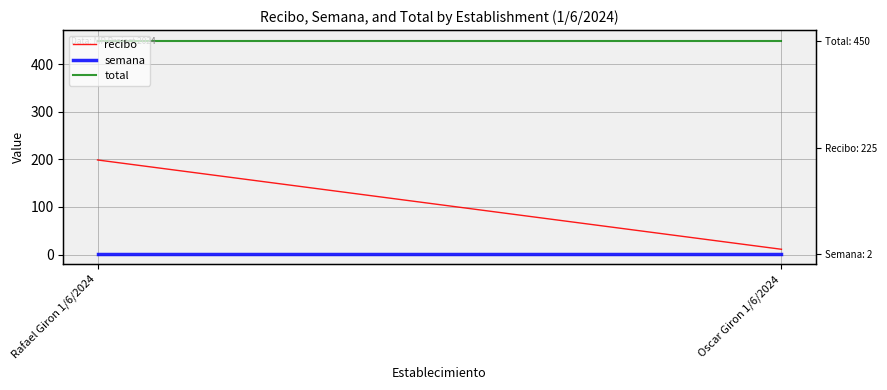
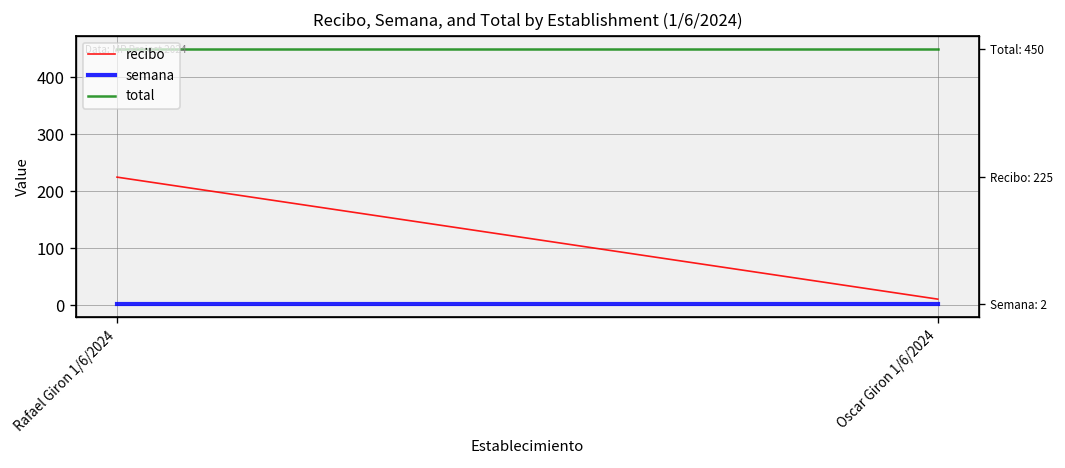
recibo, Rafael Giron 1/6/2024: 200 -> 230
